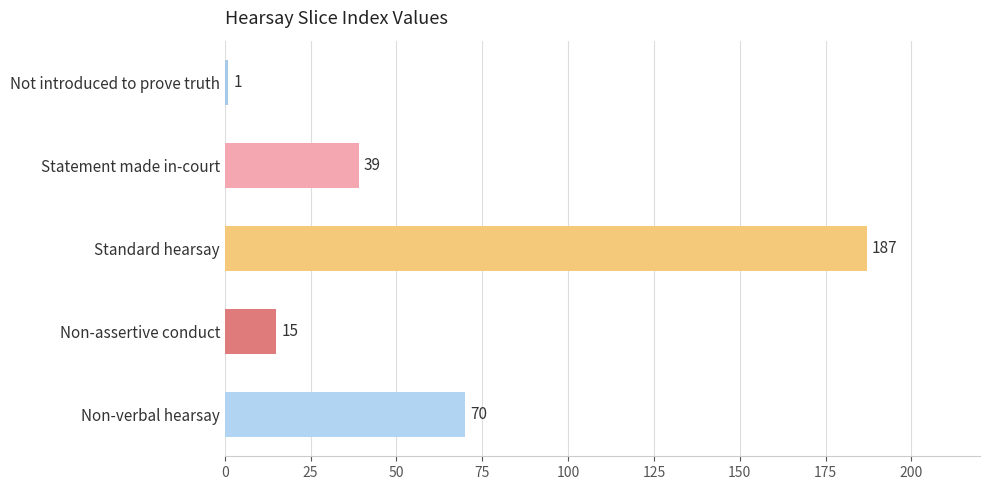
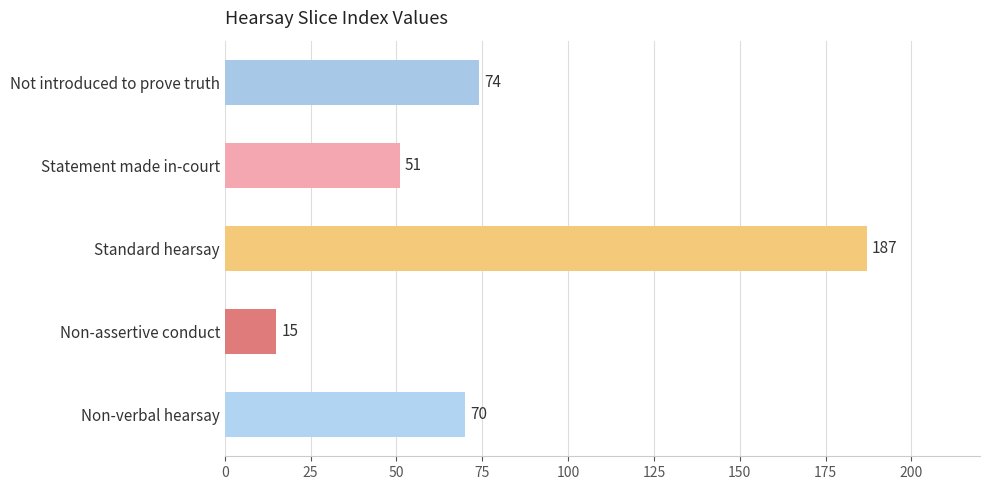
Not introduced to prove truth: 1 -> 74
Statement made in-court: 39 -> 51
